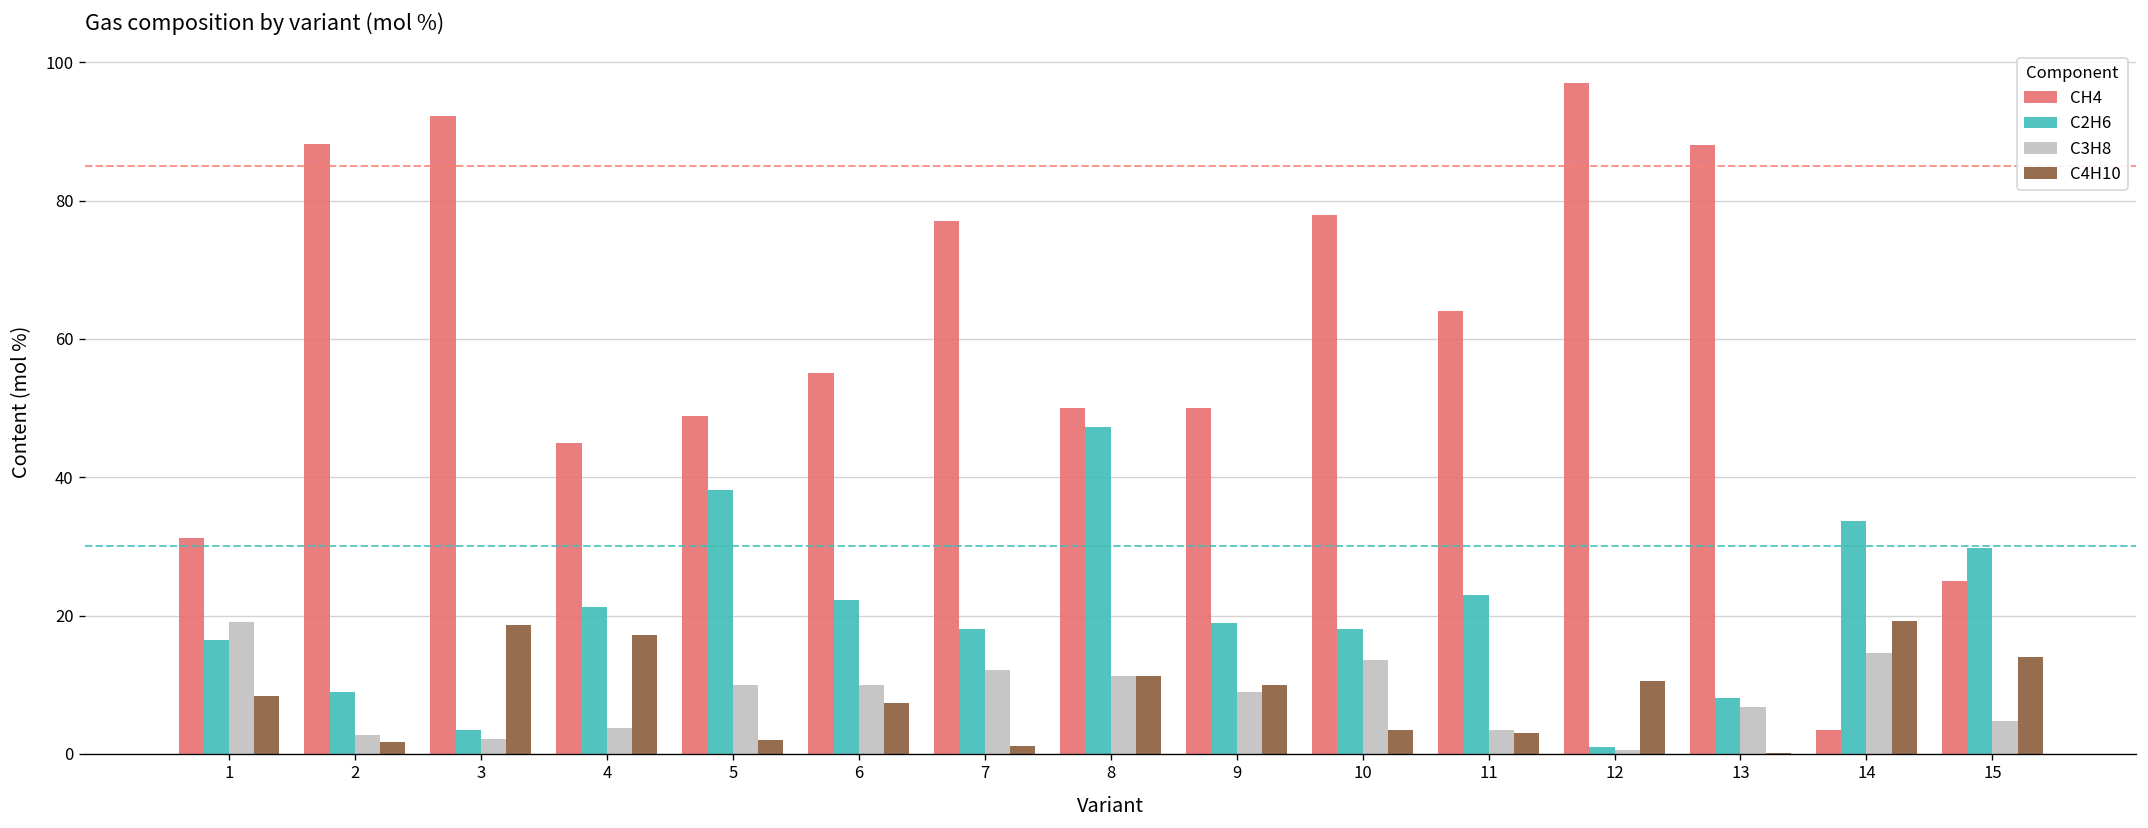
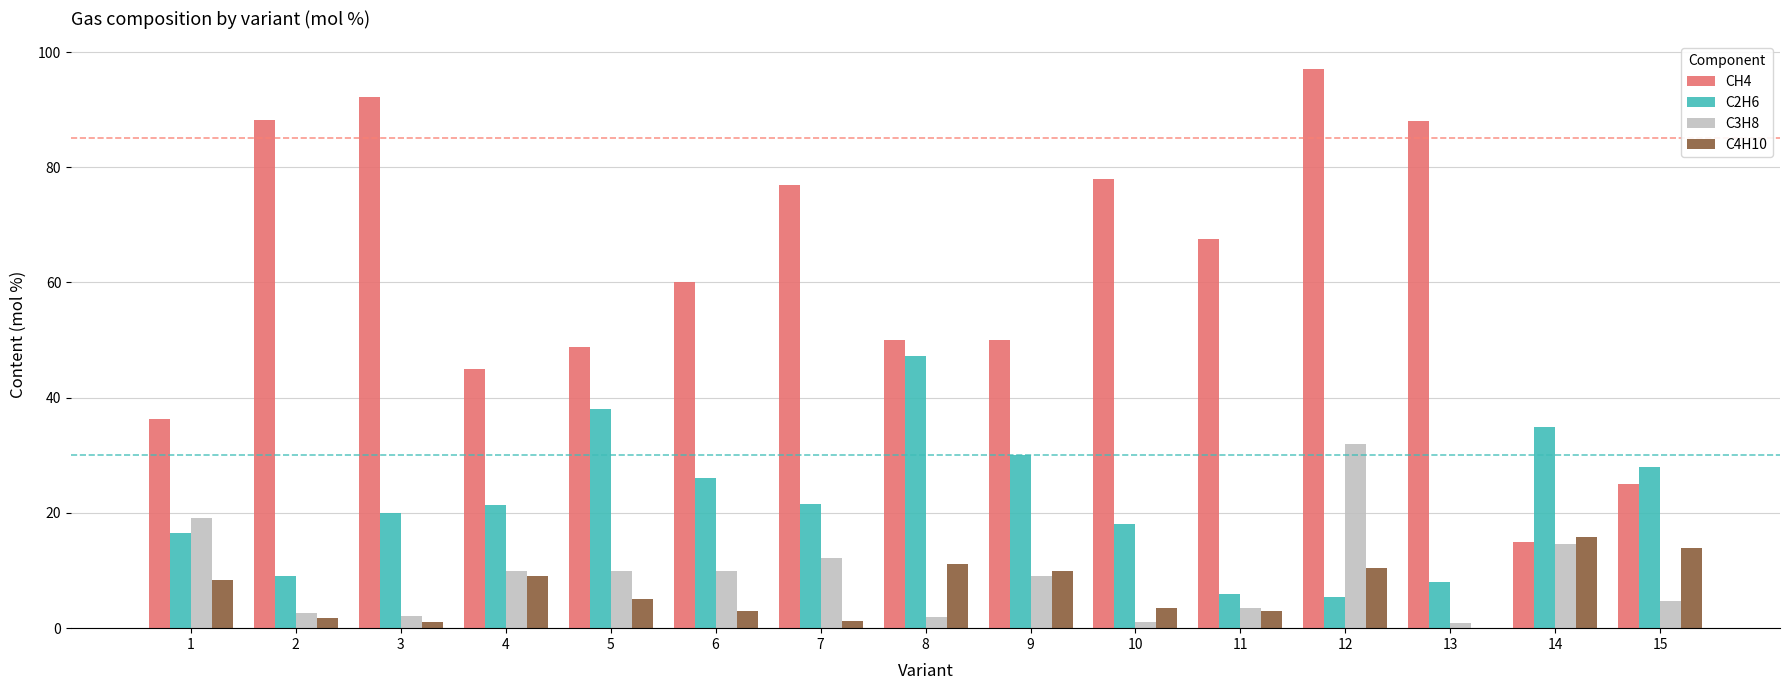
CH4, 1: 31 -> 36
C2H6, 3: 4 -> 20
C4H10, 3: 19 -> 1
C3H8, 4: 4 -> 10
C4H10, 4: 17 -> 9
C4H10, 5: 2 -> 5
CH4, 6: 55 -> 60
C2H6, 6: 22 -> 26
C4H10, 6: 7 -> 3
C2H6, 7: 18 -> 22
C3H8, 8: 11 -> 2
C2H6, 9: 19 -> 30
C3H8, 10: 14 -> 1
CH4, 11: 64 -> 68
C2H6, 11: 23 -> 6
C2H6, 12: 1 -> 5
C3H8, 12: 1 -> 32
C3H8, 13: 7 -> 1
CH4, 14: 3 -> 15
C2H6, 14: 34 -> 35
C4H10, 14: 19 -> 16
C2H6, 15: 30 -> 28
